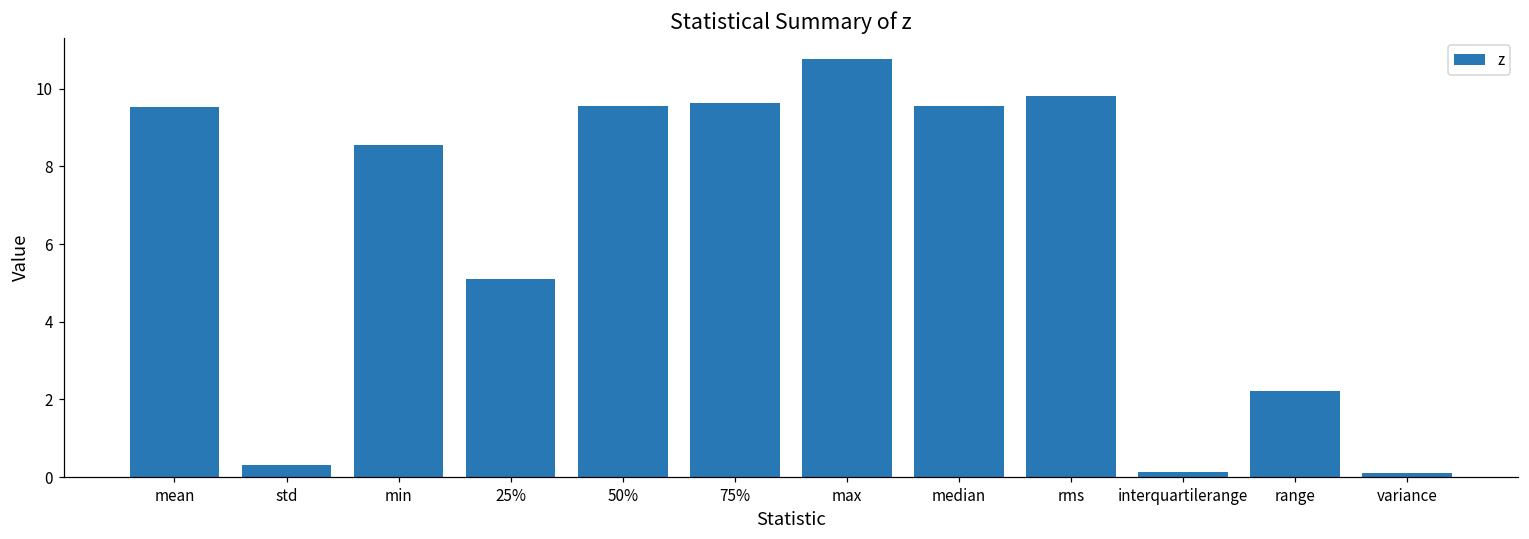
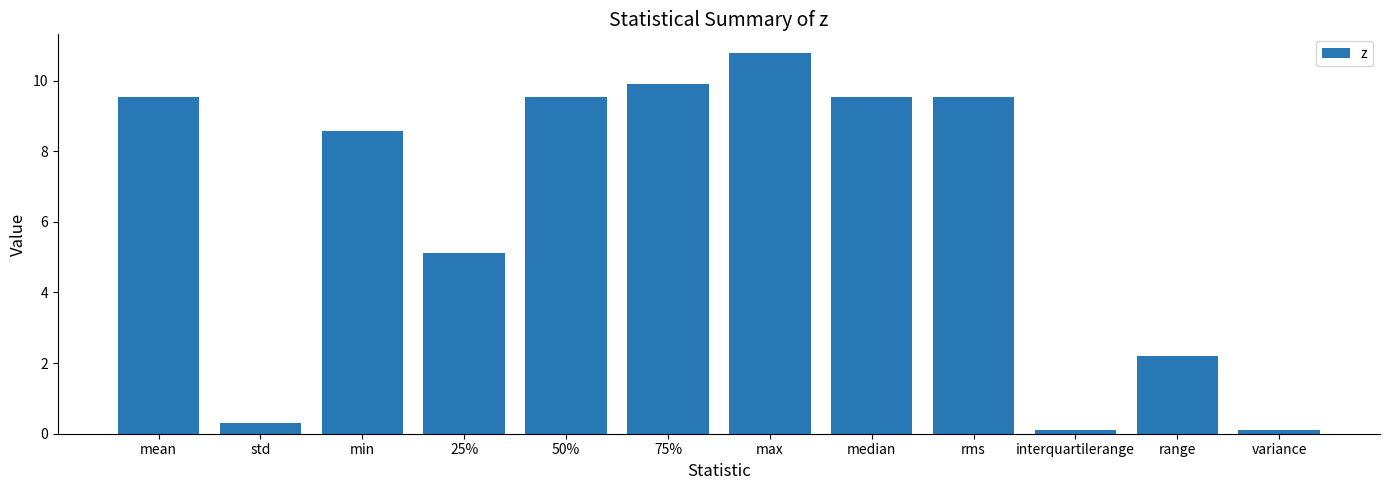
75%: 9.6 -> 9.9
rms: 9.8 -> 9.5
